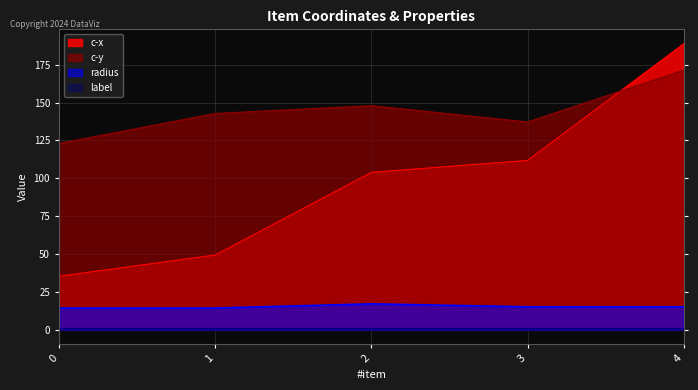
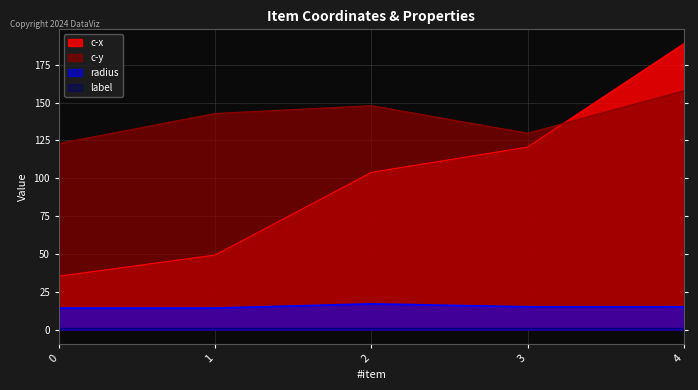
c-x, 3: 112 -> 121
c-y, 3: 137 -> 130
c-y, 4: 171 -> 158
